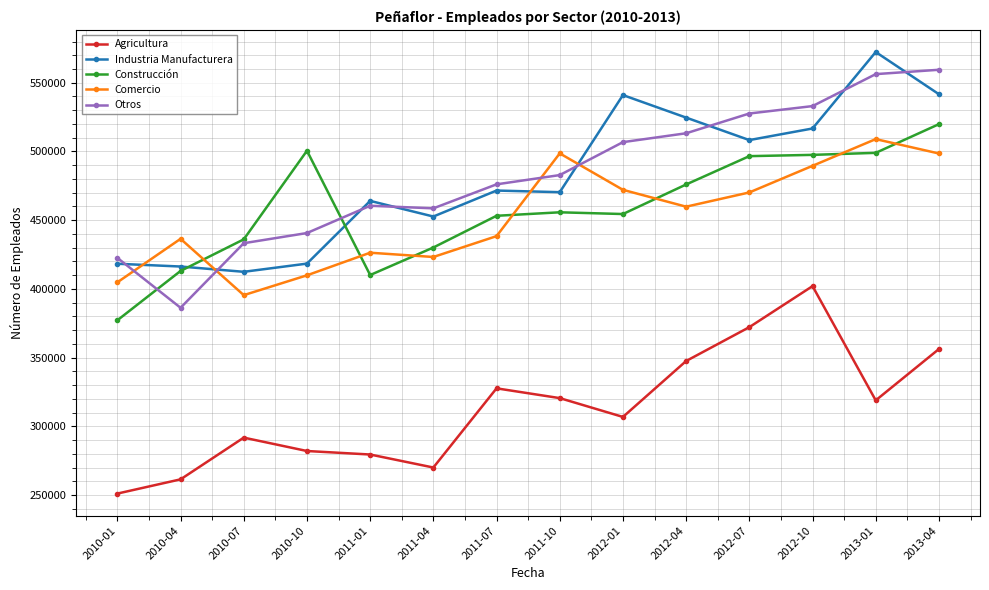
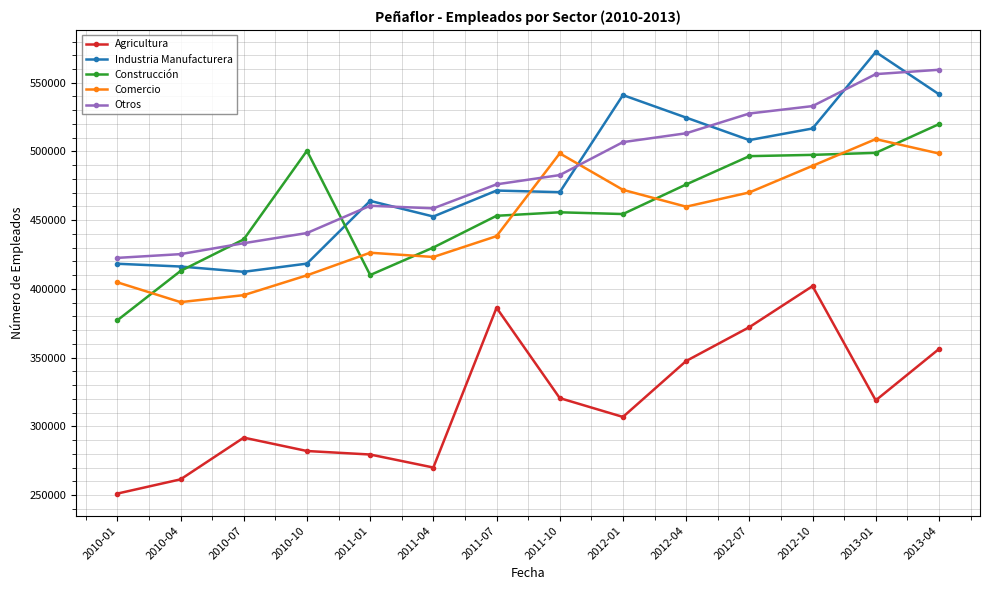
Comercio, 2010-04: 436000 -> 390000
Otros, 2010-04: 386000 -> 425000
Agricultura, 2011-07: 328000 -> 386000
